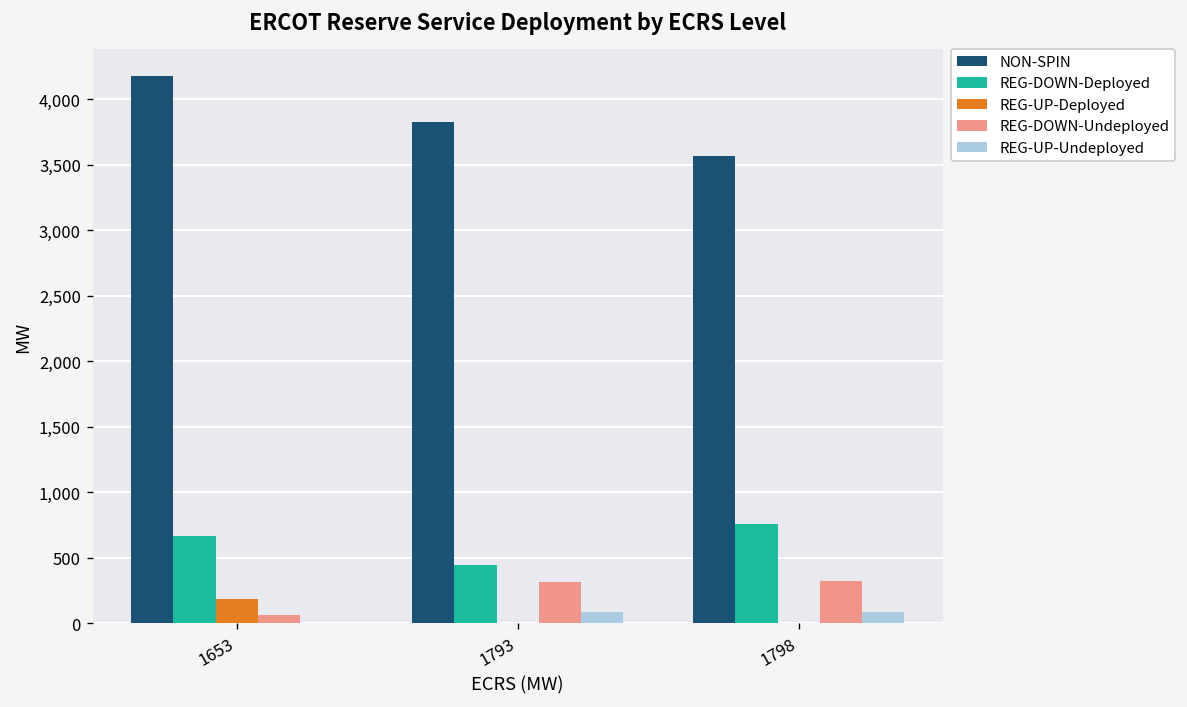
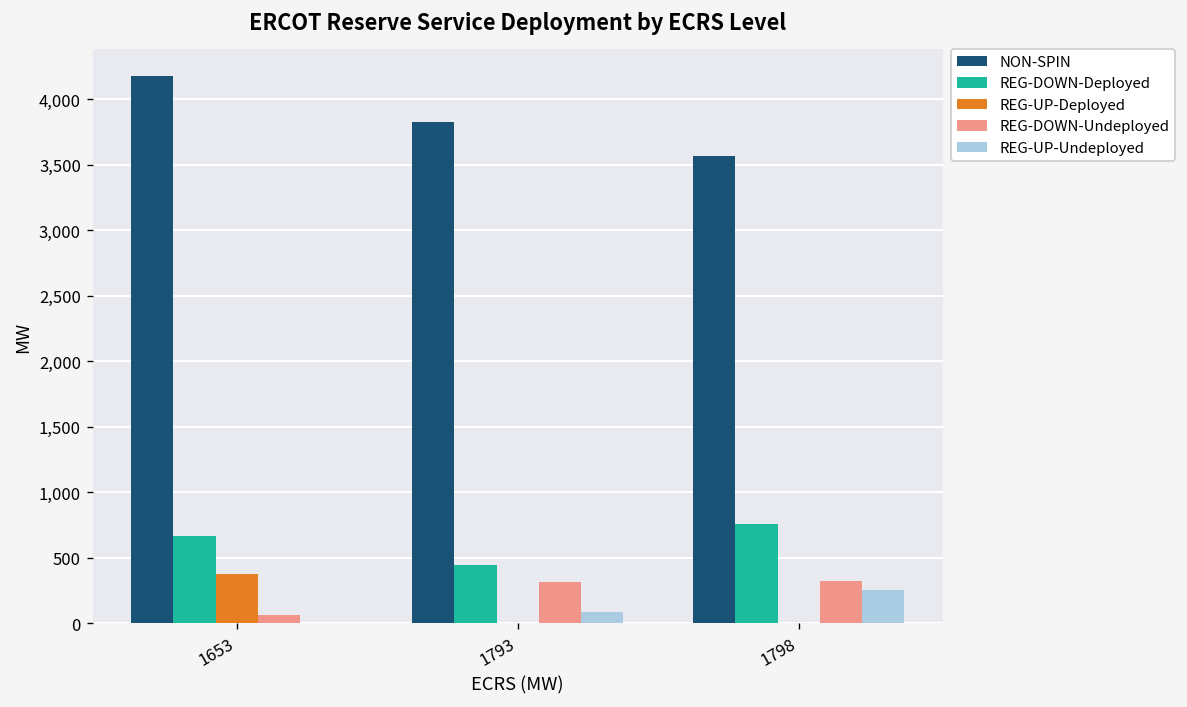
REG-UP-Deployed, 1653: 180 -> 380
REG-UP-Undeployed, 1798: 90 -> 250
